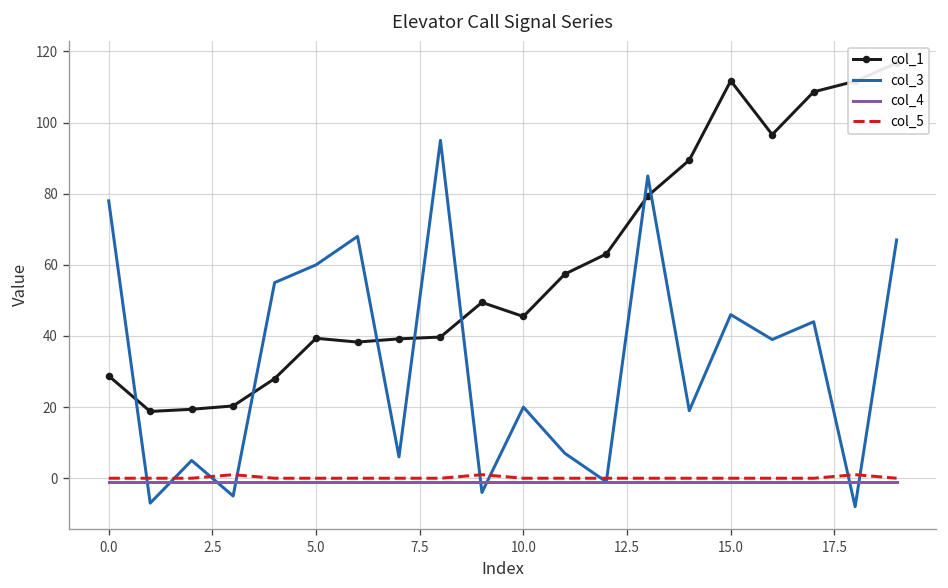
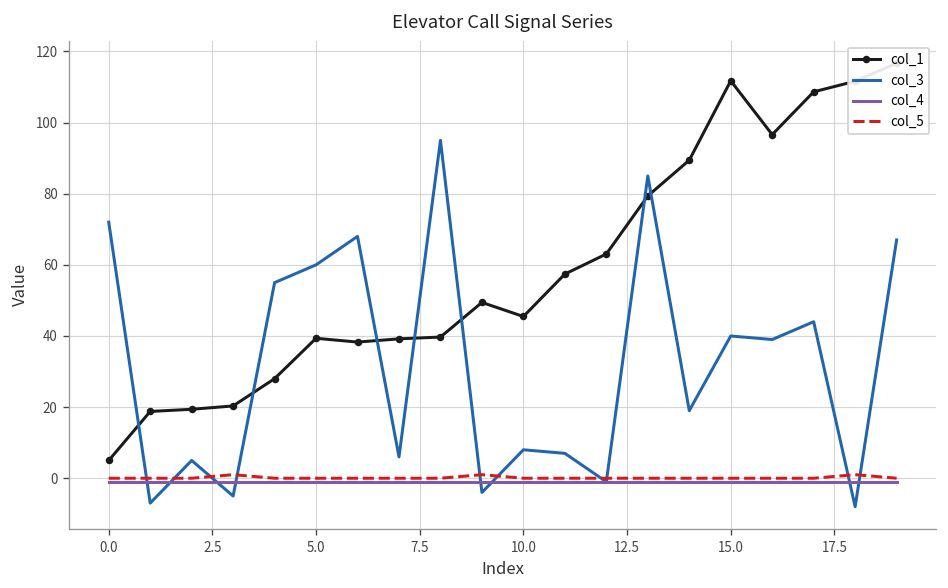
col_1, 0.0: 29 -> 5
col_3, 0.0: 78 -> 72
col_3, 10.0: 20 -> 8
col_3, 15.0: 46 -> 40
